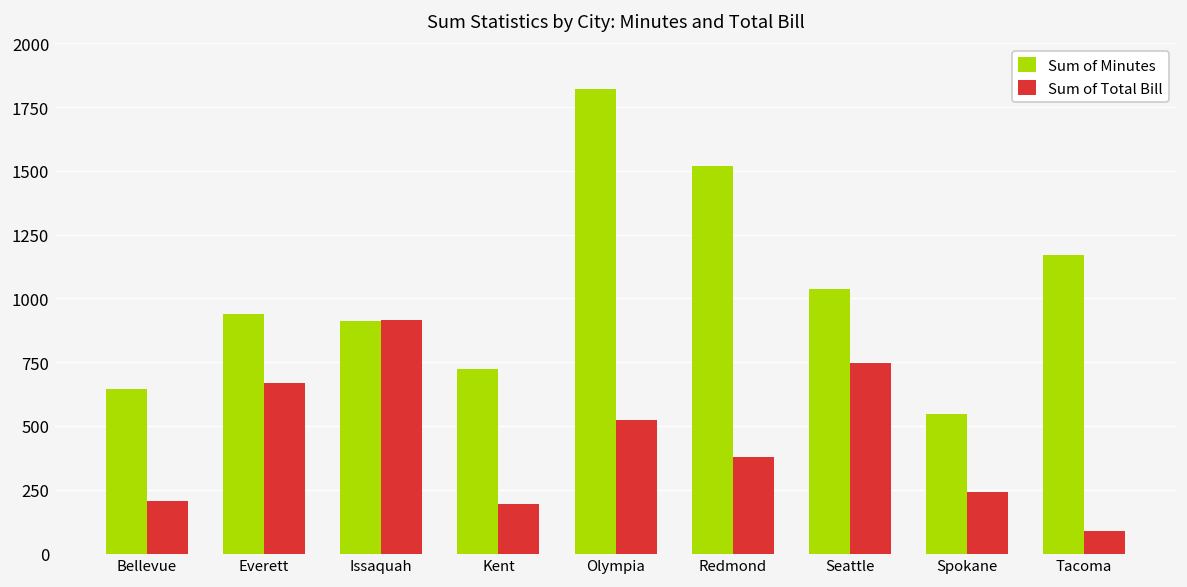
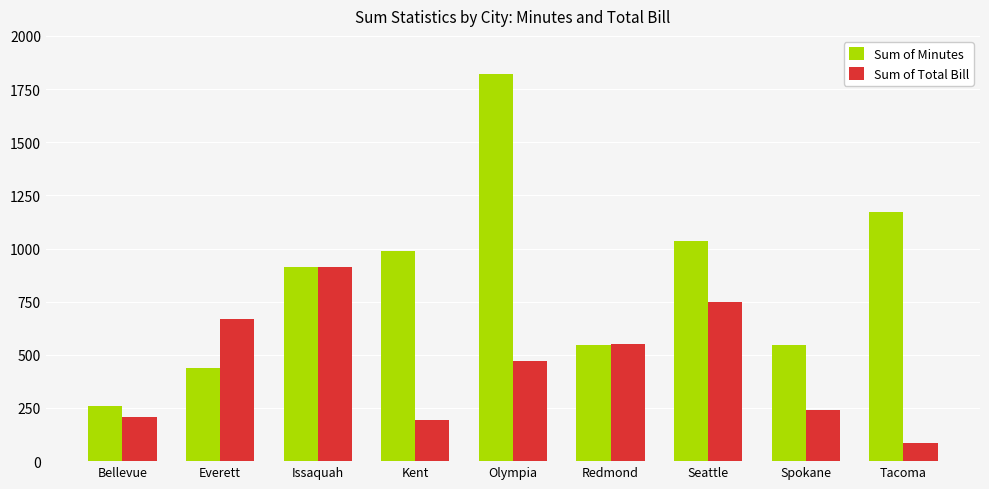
Sum of Minutes, Bellevue: 650 -> 260
Sum of Minutes, Everett: 940 -> 440
Sum of Minutes, Kent: 730 -> 990
Sum of Total Bill, Olympia: 520 -> 470
Sum of Minutes, Redmond: 1520 -> 550
Sum of Total Bill, Redmond: 380 -> 550
